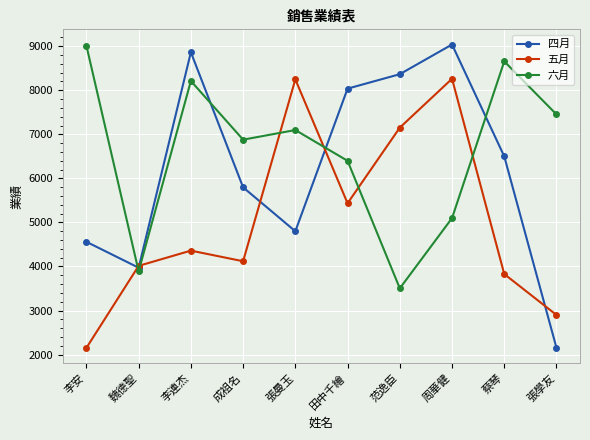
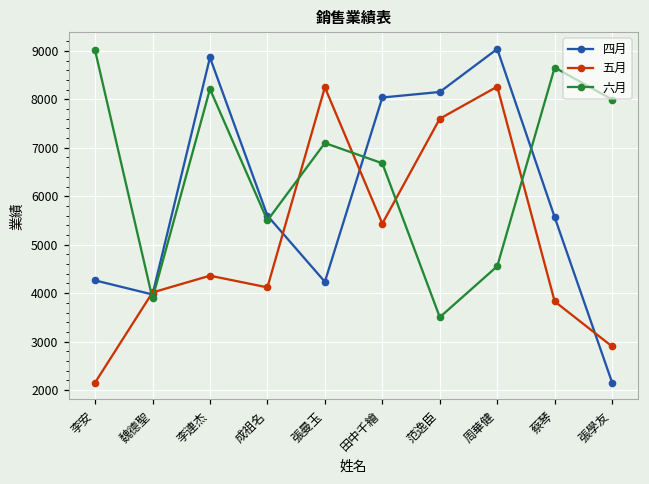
四月, 李安: 4600 -> 4300
四月, 成祖名: 5800 -> 5600
六月, 成祖名: 6900 -> 5500
四月, 張曼玉: 4800 -> 4200
六月, 田中千繪: 6400 -> 6700
四月, 范逸臣: 8400 -> 8200
五月, 范逸臣: 7200 -> 7600
六月, 周華健: 5100 -> 4600
四月, 蔡琴: 6500 -> 5600
六月, 張學友: 7500 -> 8000
